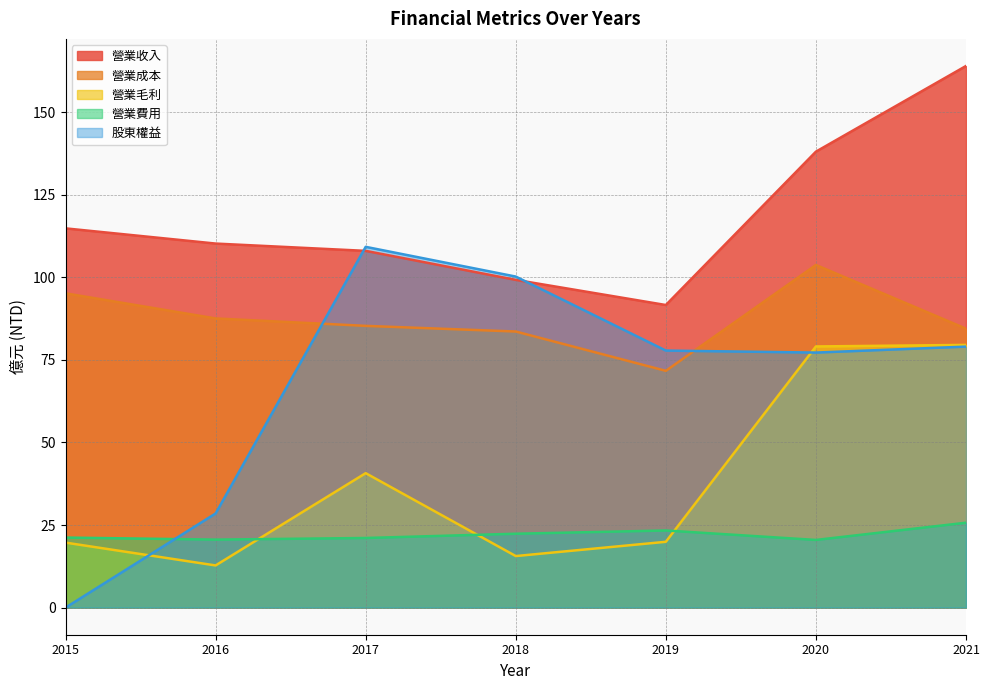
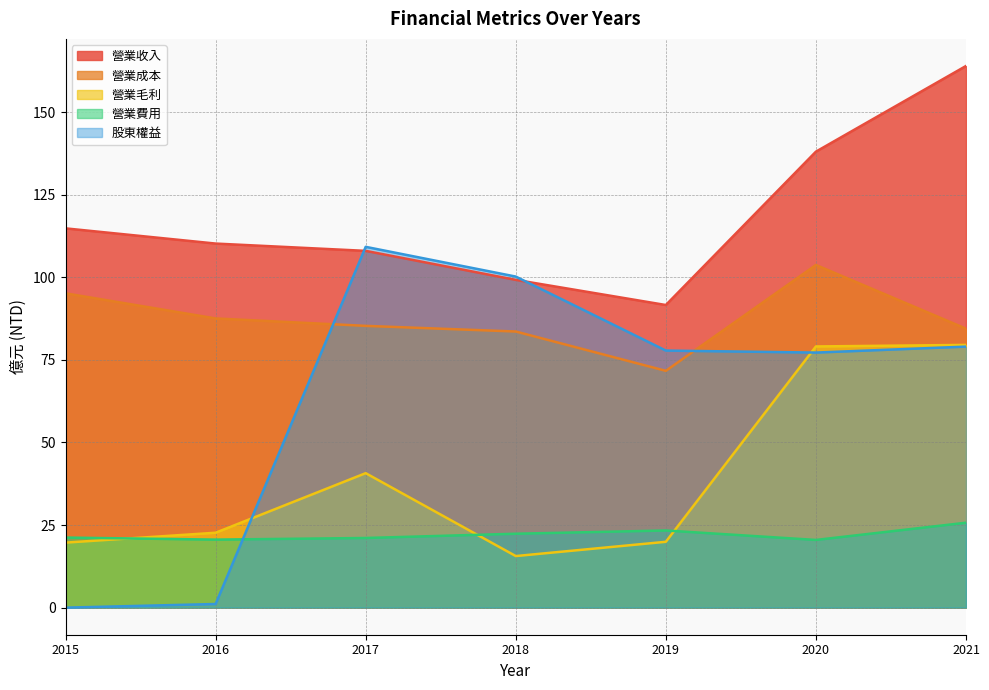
營業毛利, 2016: 13 -> 23
股東權益, 2016: 29 -> 1
